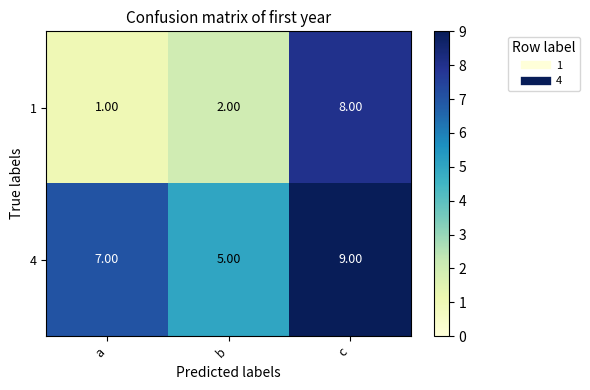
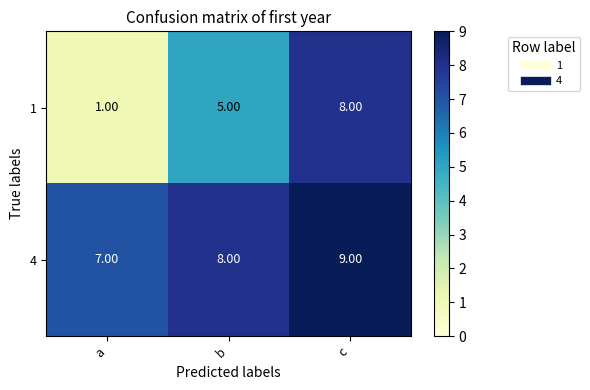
1, b: 2.00 -> 5.00
4, b: 5.00 -> 8.00
